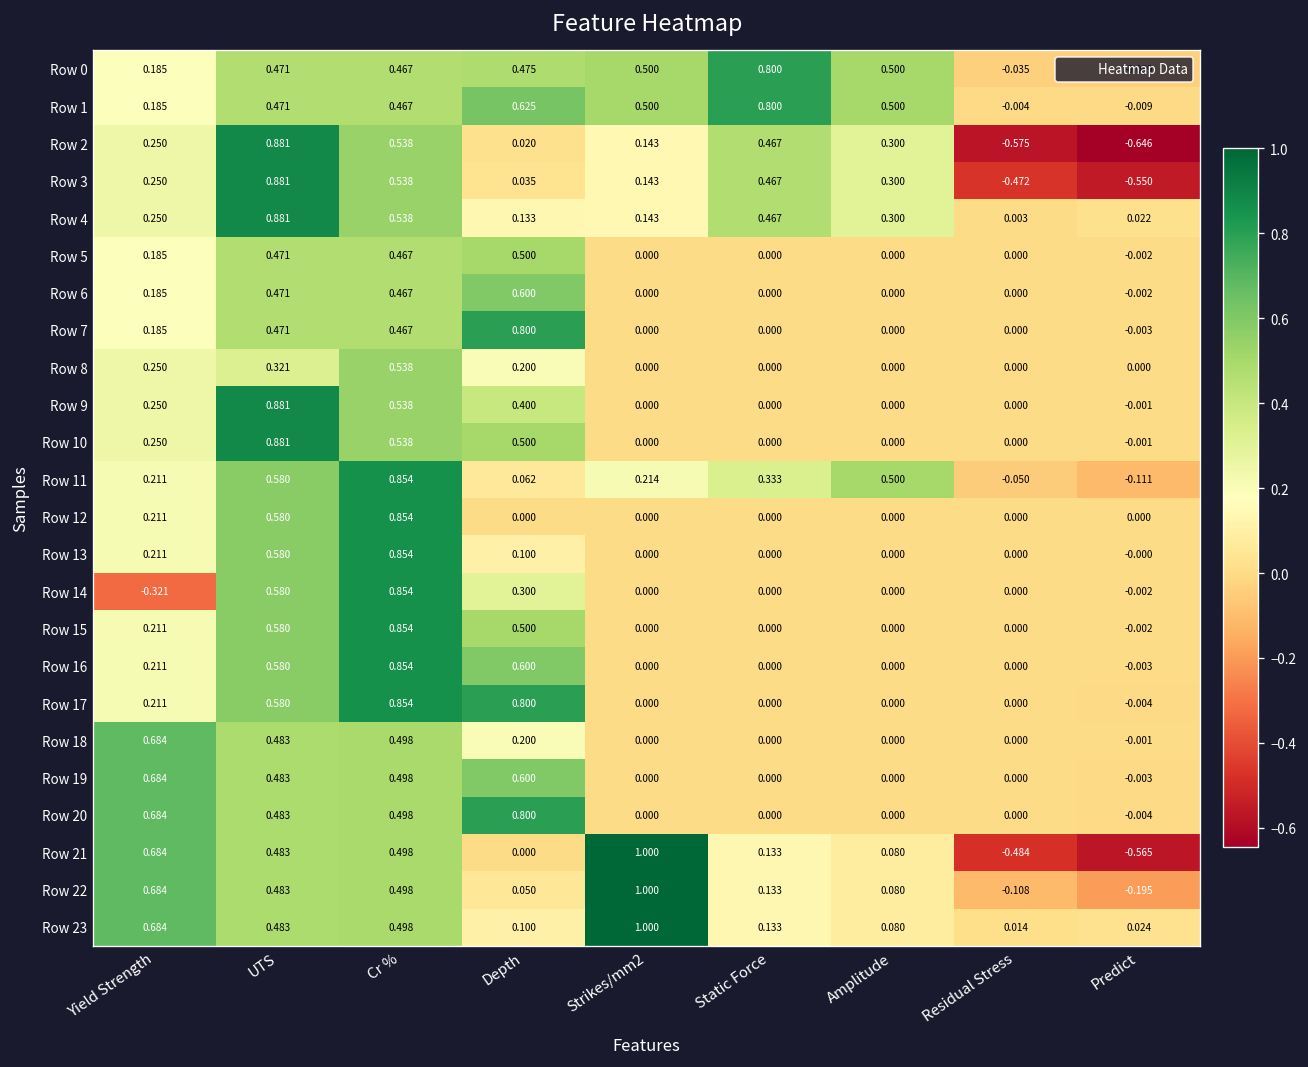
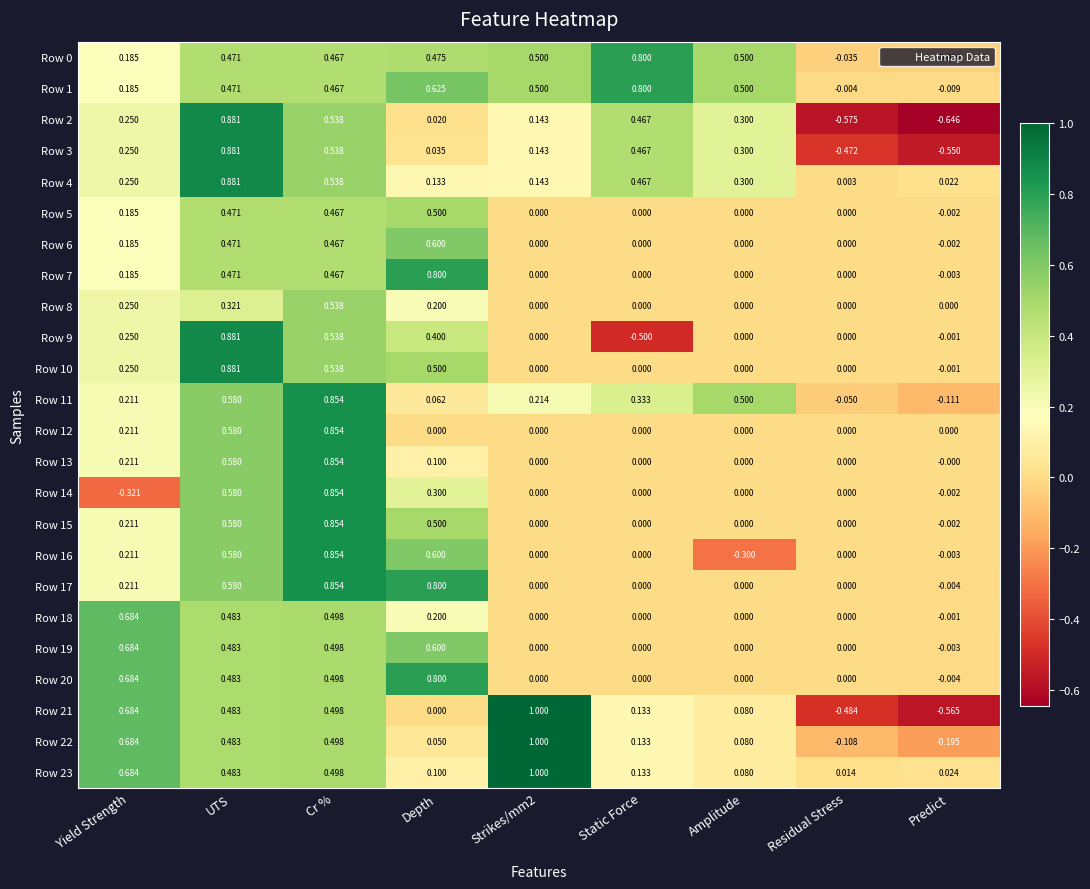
Row 9, Static Force: 0.000 -> -0.500
Row 16, Amplitude: 0.000 -> -0.300
